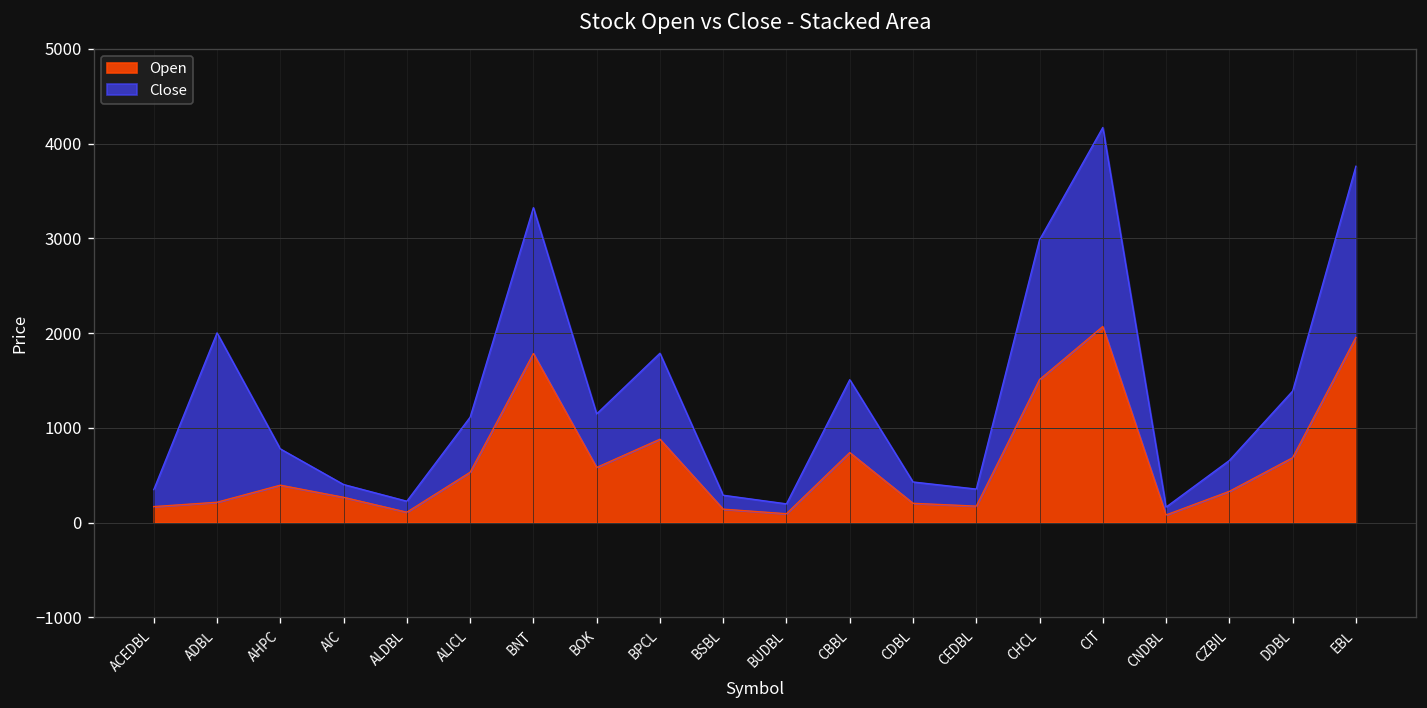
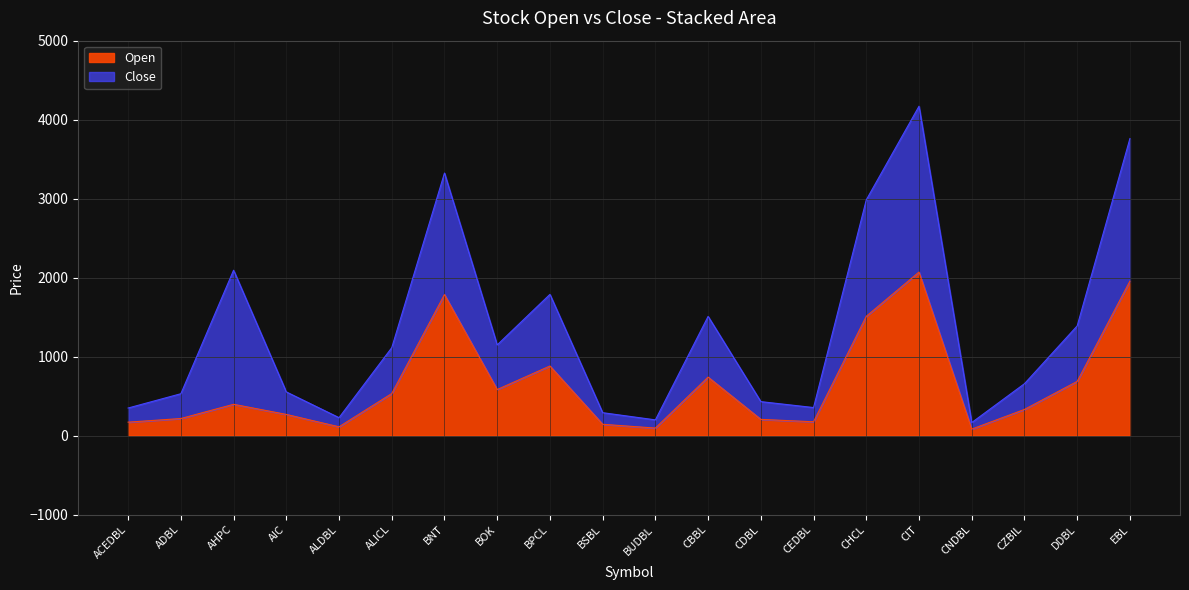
Close, ADBL: 1800 -> 300
Close, AHPC: 400 -> 1700
Close, AIC: 100 -> 300
